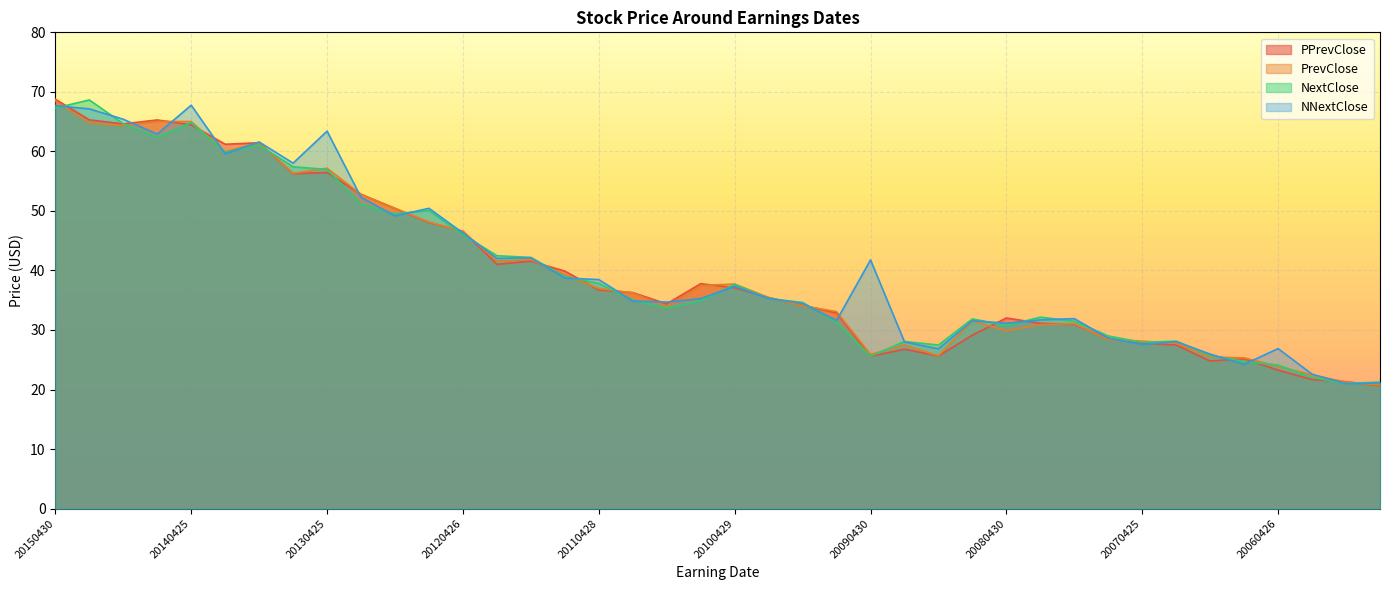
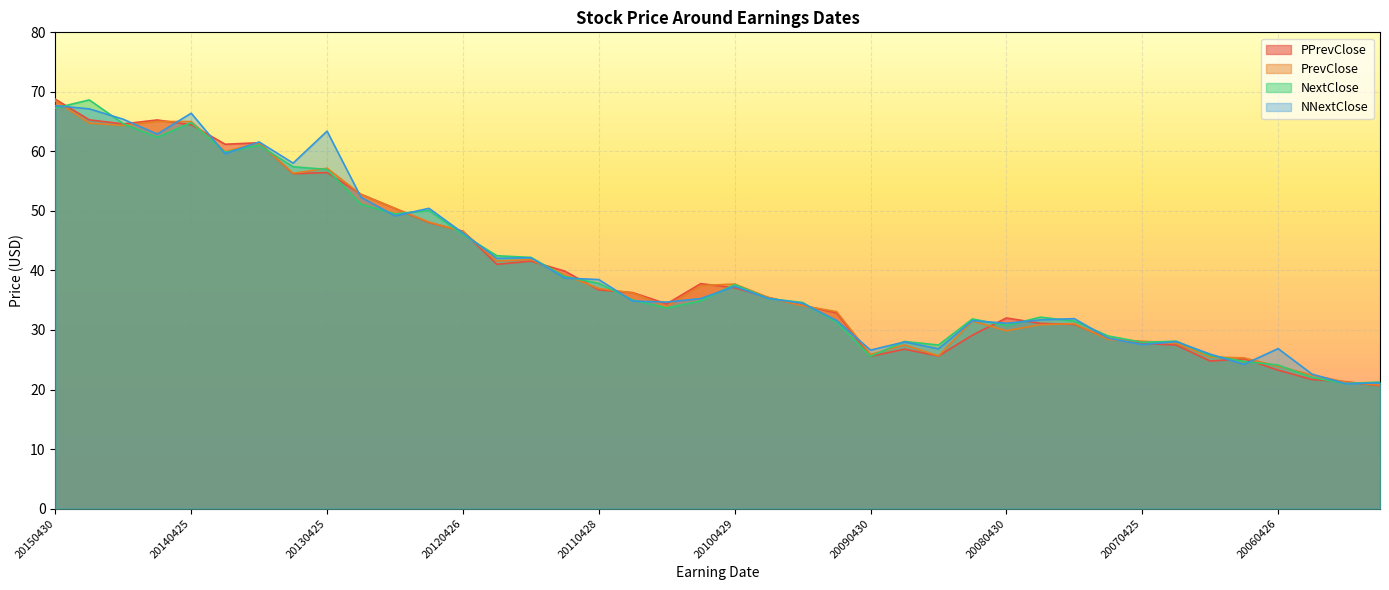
NNextClose, 20140425: 68 -> 66
NNextClose, 20090430: 42 -> 27
